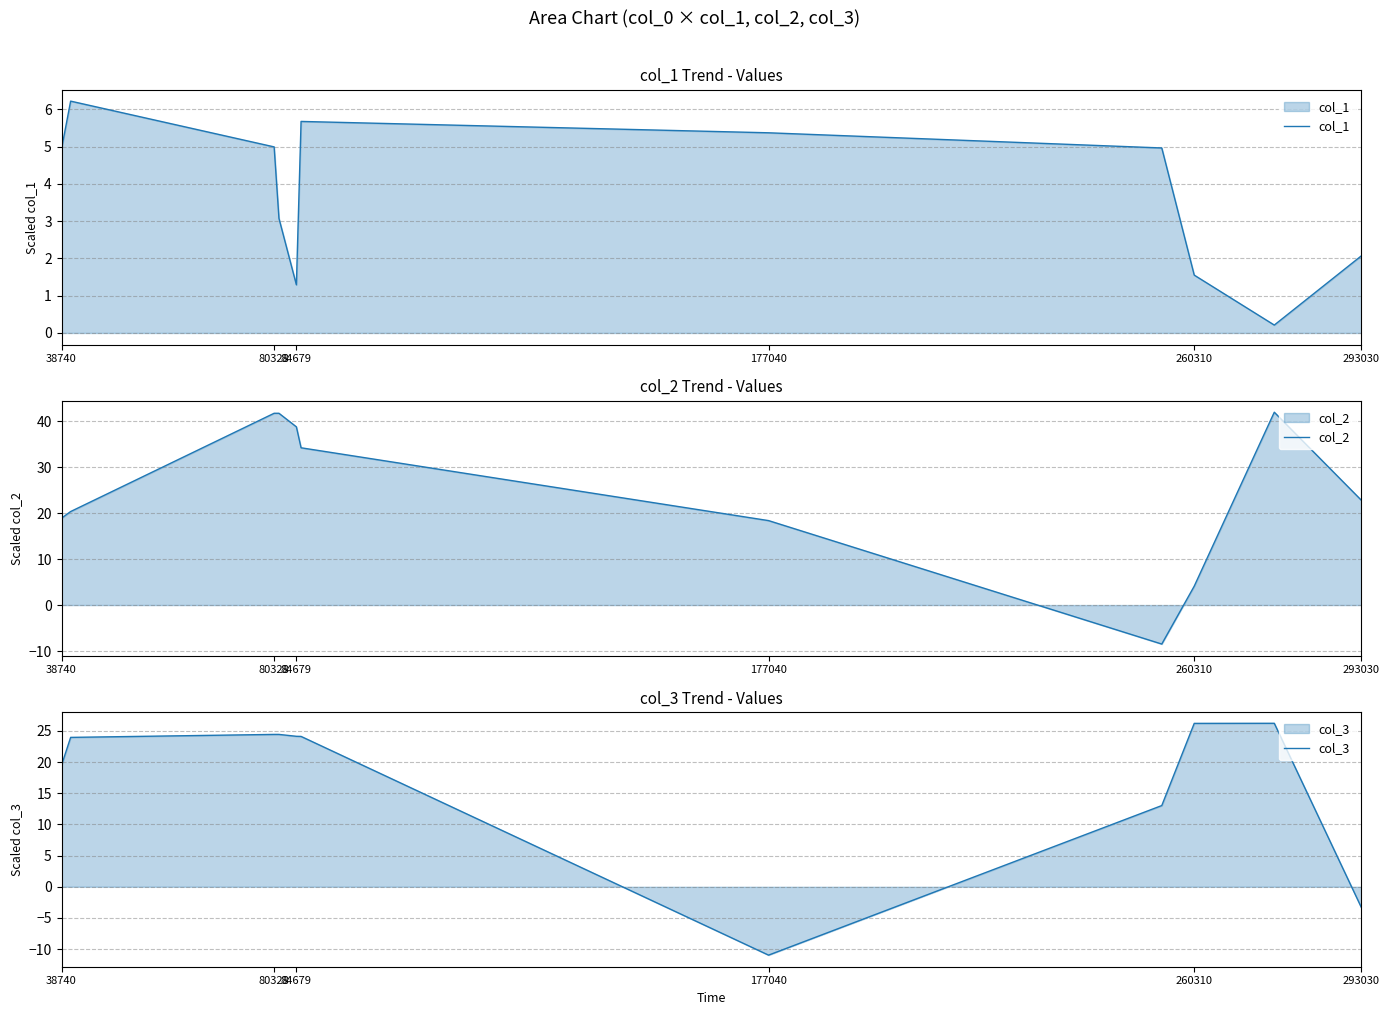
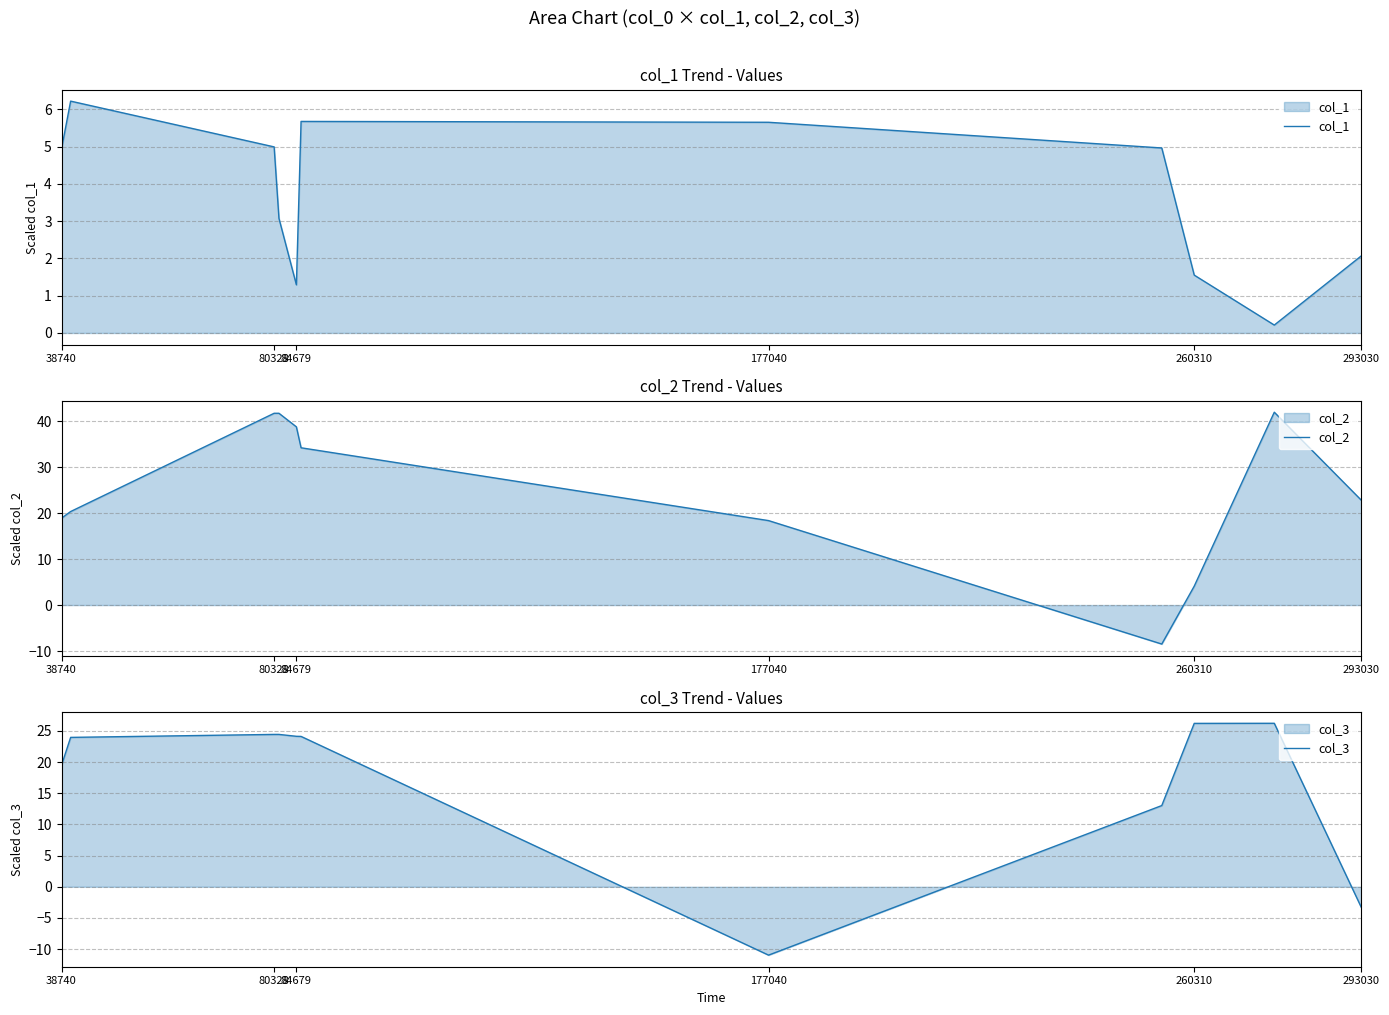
col_1 Trend - Values, 177040: 5.4 -> 5.7
